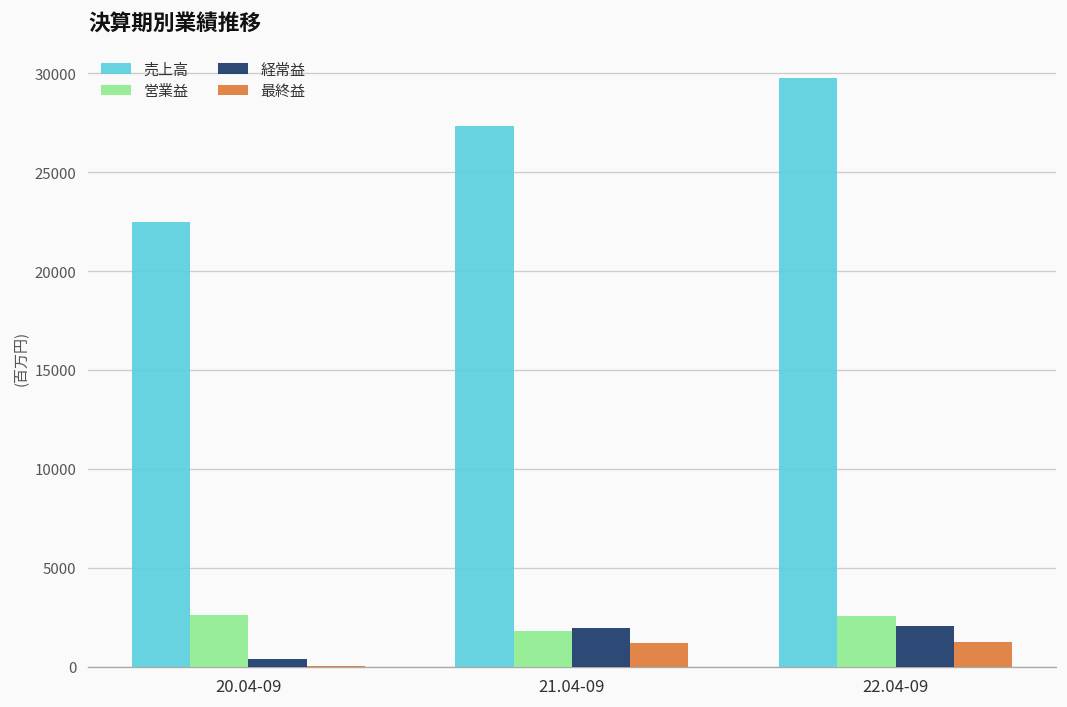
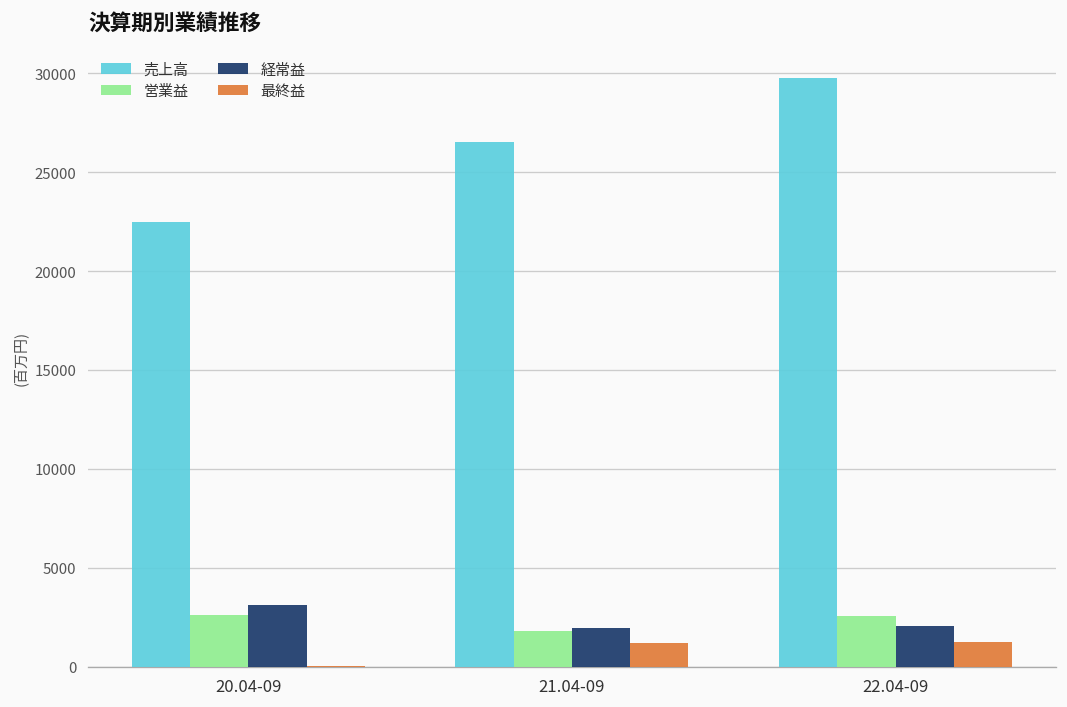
経常益, 20.04-09: 400 -> 3100
売上高, 21.04-09: 27300 -> 26500
